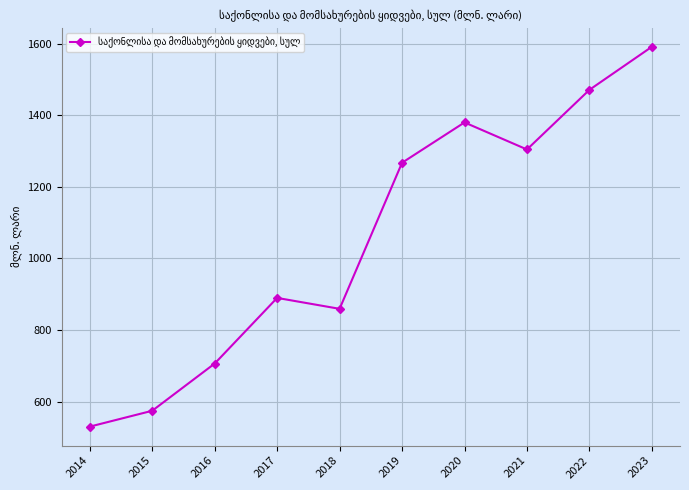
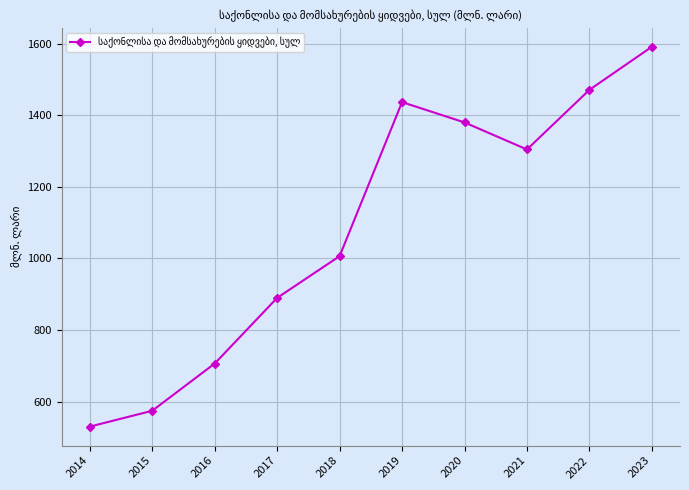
2018: 860 -> 1010
2019: 1270 -> 1440
